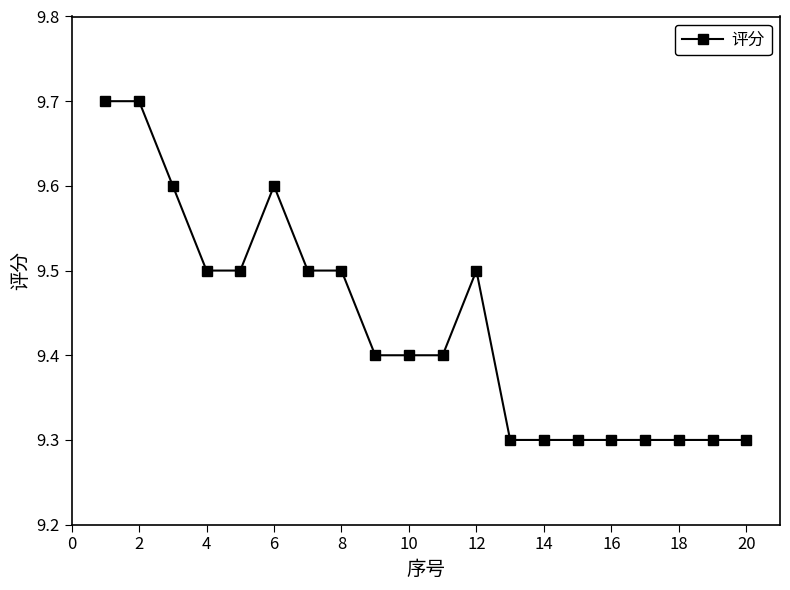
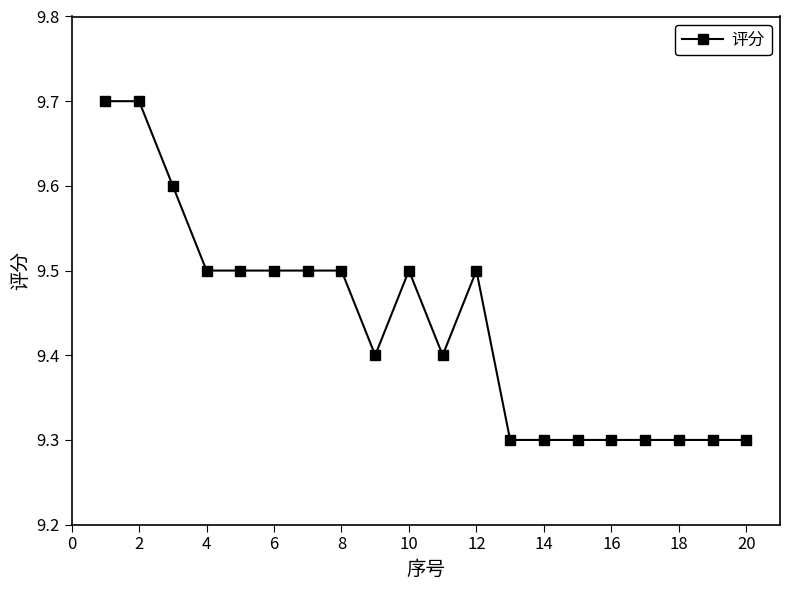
6: 9.6 -> 9.5
10: 9.4 -> 9.5
